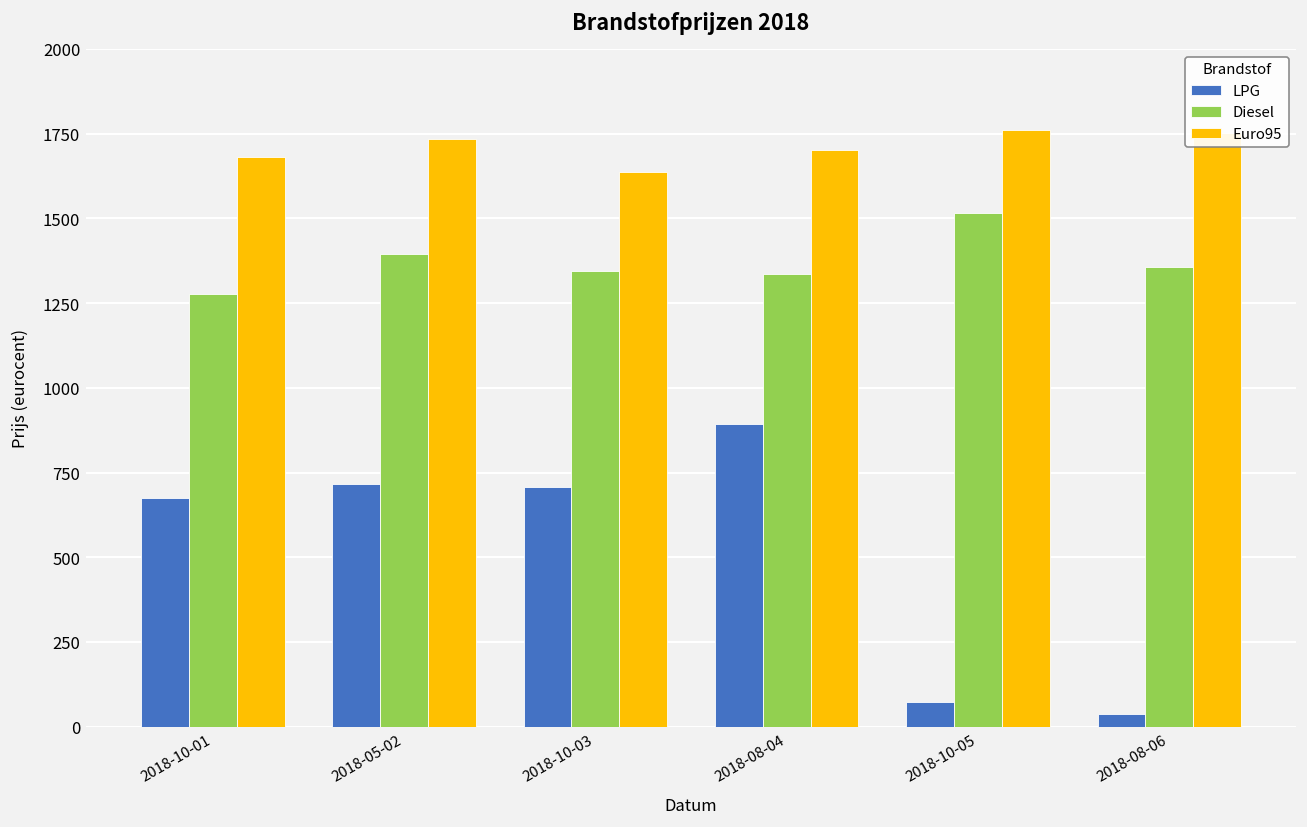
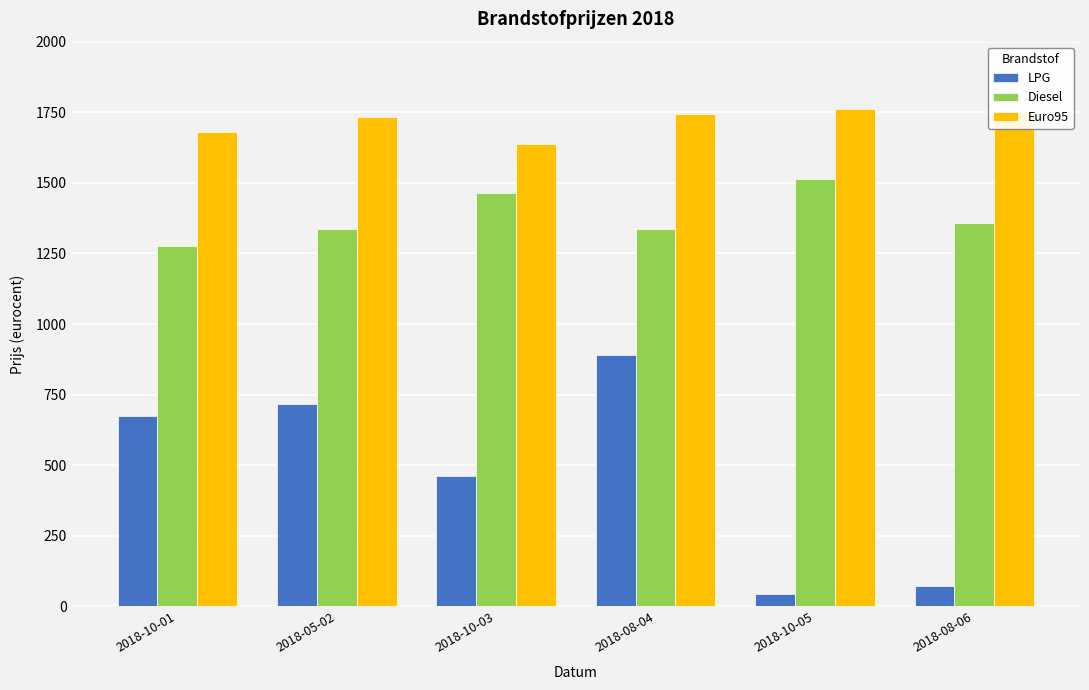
Diesel, 2018-05-02: 1390 -> 1340
LPG, 2018-10-03: 710 -> 460
Diesel, 2018-10-03: 1340 -> 1460
Euro95, 2018-08-04: 1700 -> 1740
LPG, 2018-10-05: 70 -> 40
LPG, 2018-08-06: 40 -> 70
